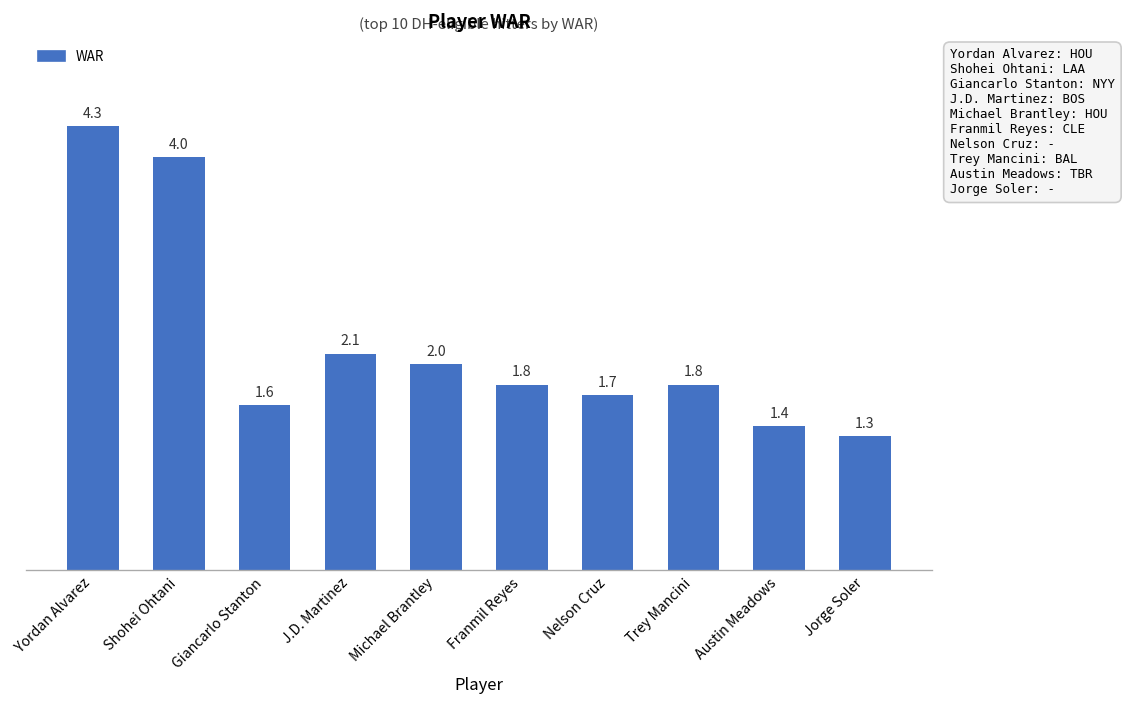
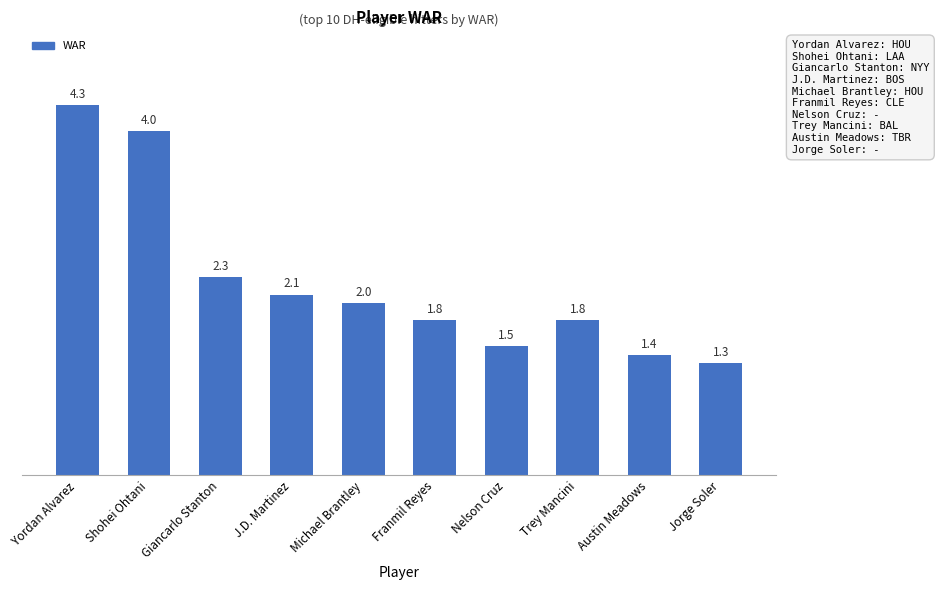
Giancarlo Stanton: 1.6 -> 2.3
Nelson Cruz: 1.7 -> 1.5
